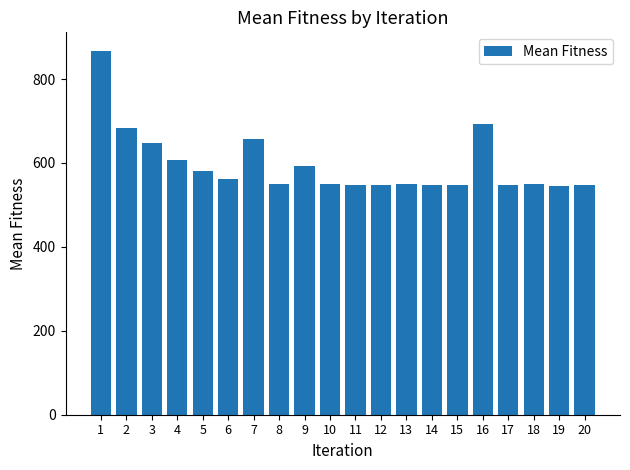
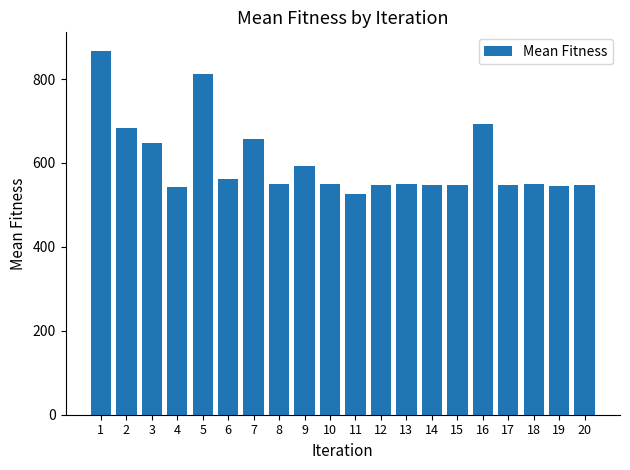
4: 610 -> 540
5: 580 -> 810
11: 550 -> 530
